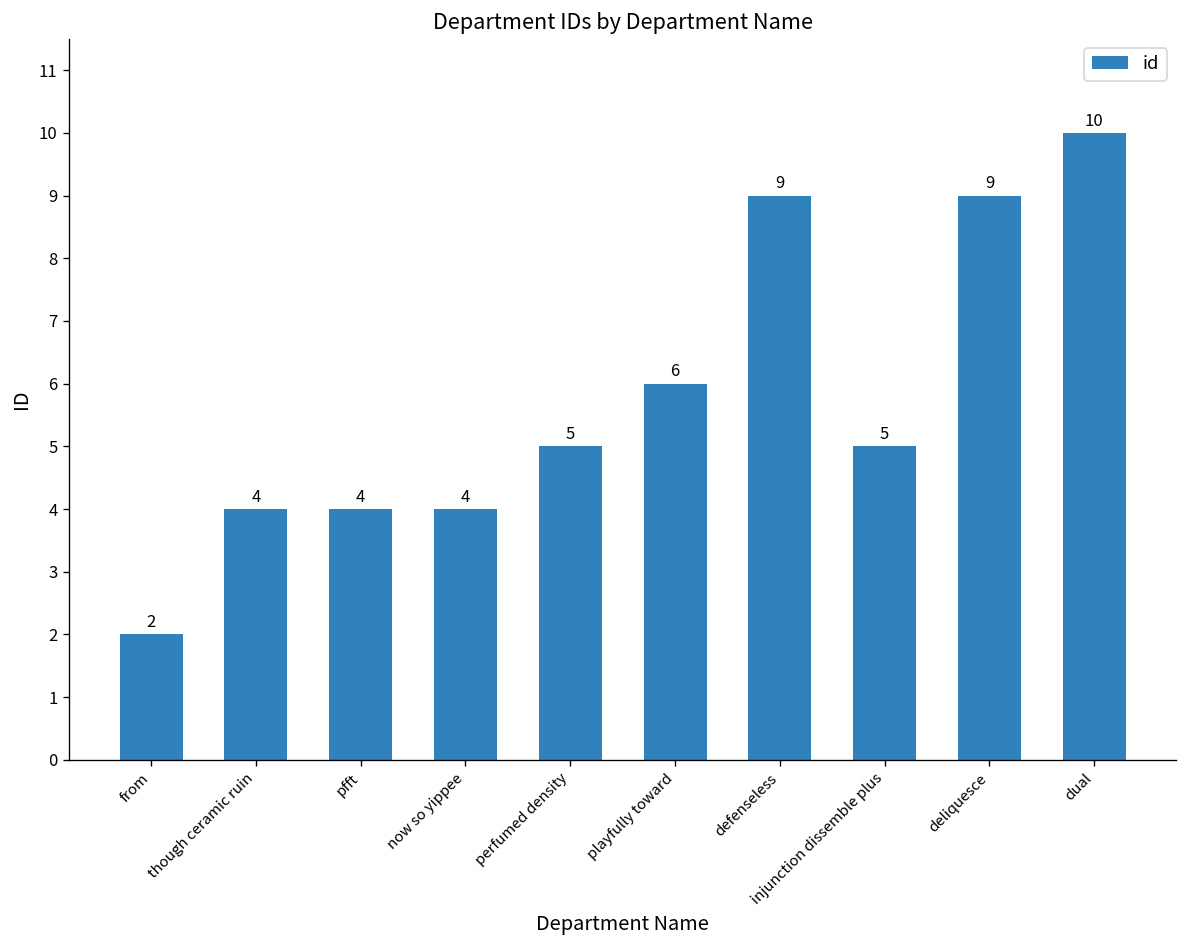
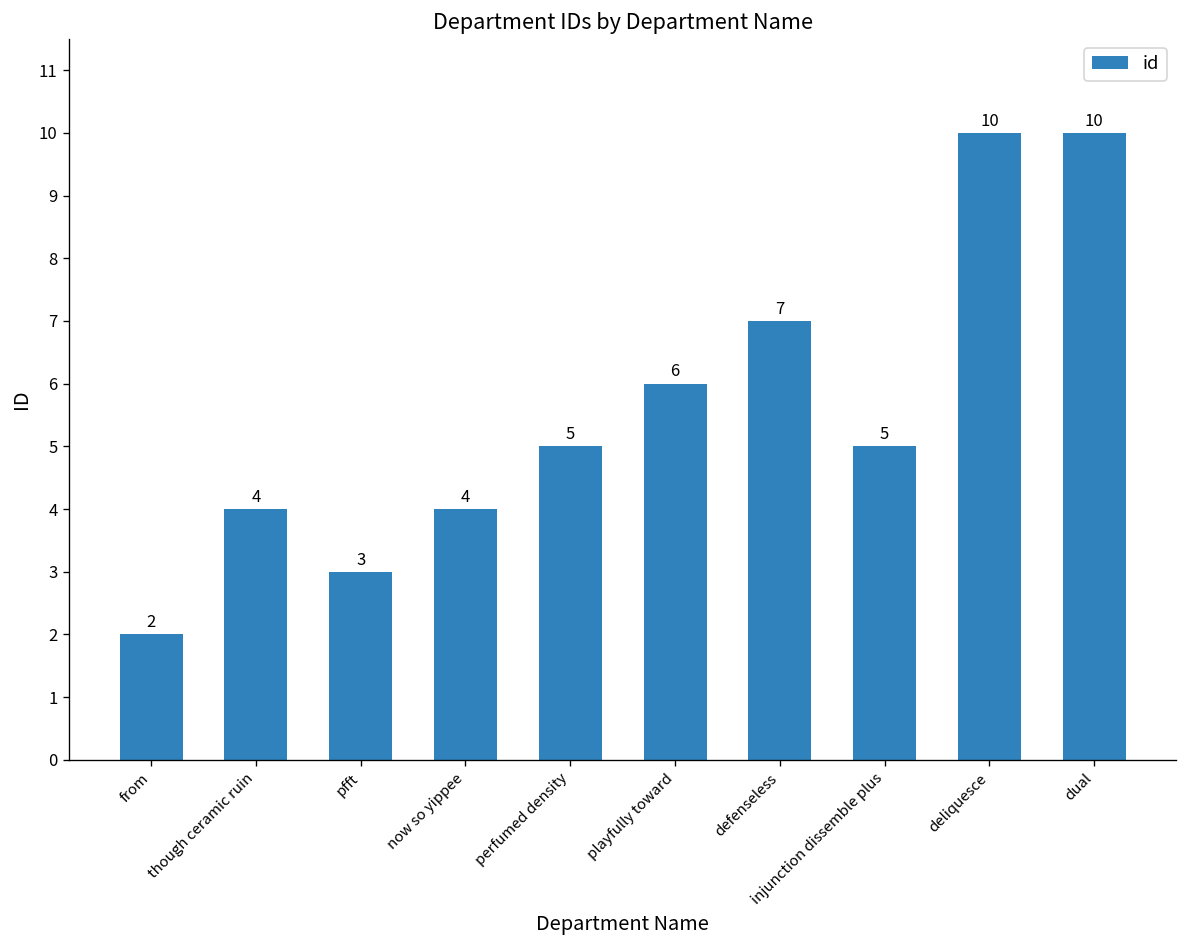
pfft: 4 -> 3
defenseless: 9 -> 7
deliquesce: 9 -> 10
